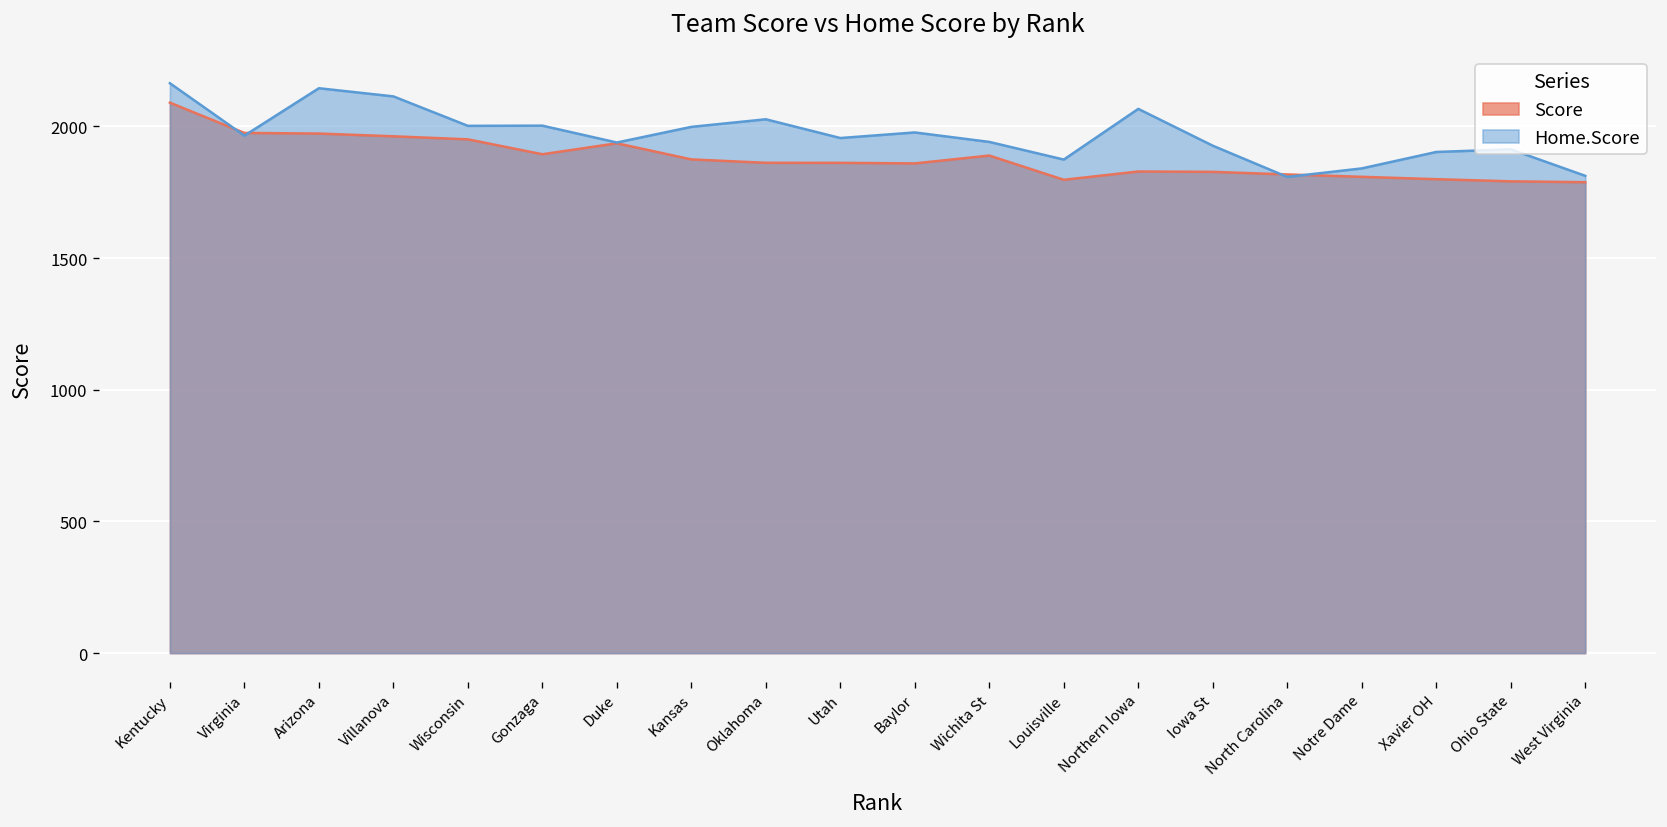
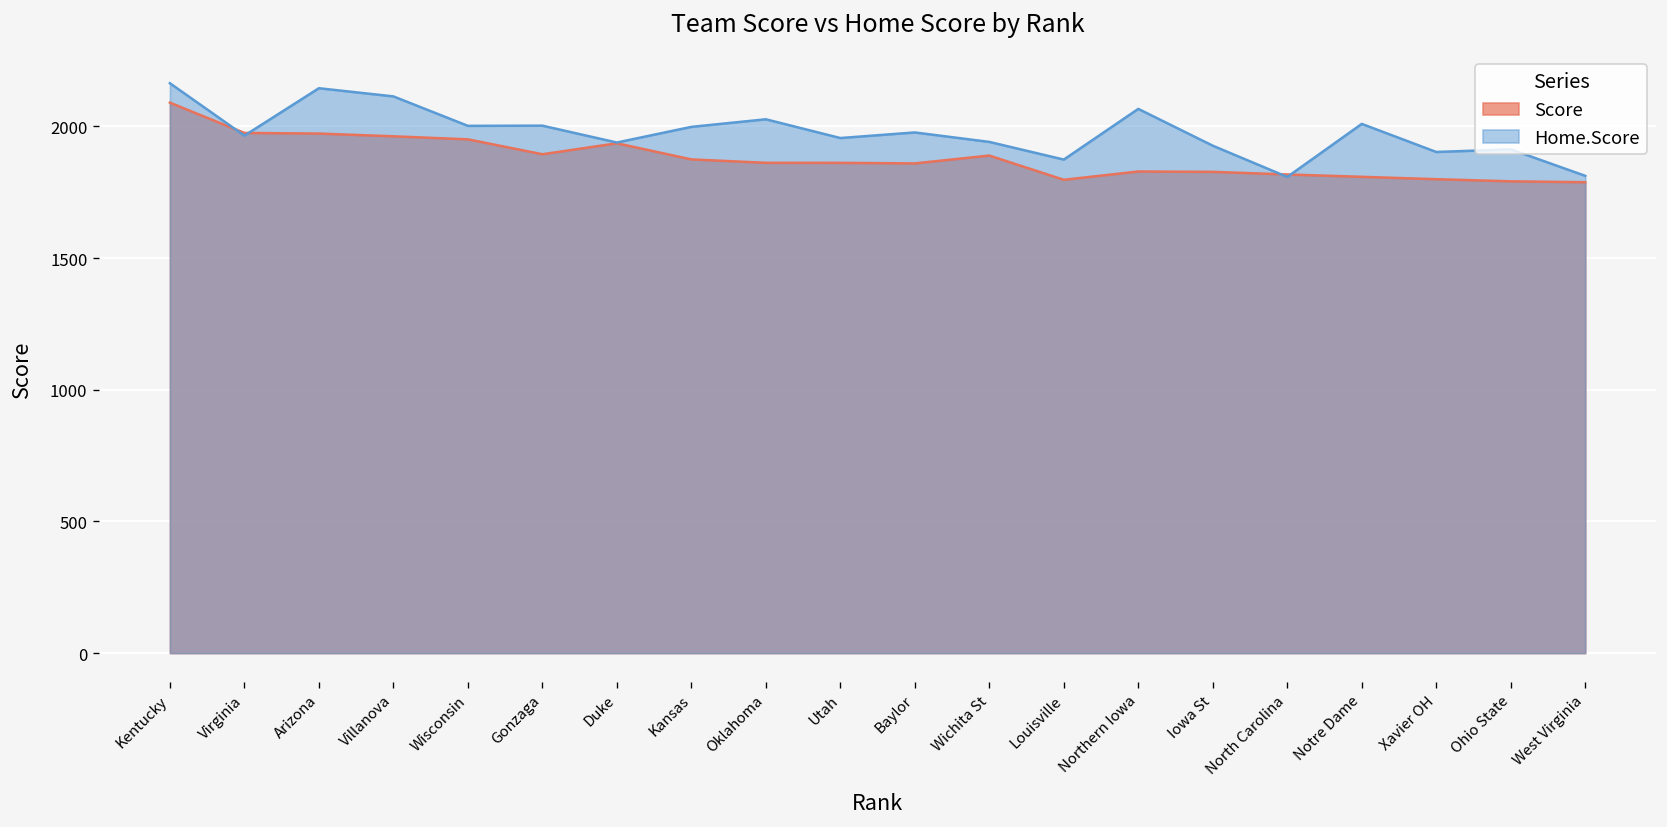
Home.Score, Notre Dame: 1840 -> 2010
